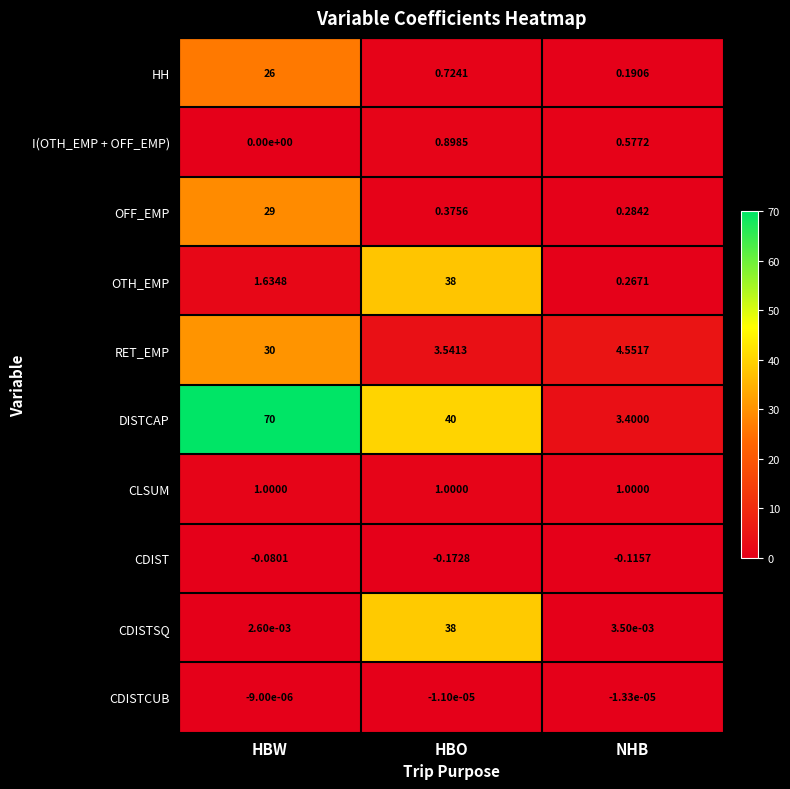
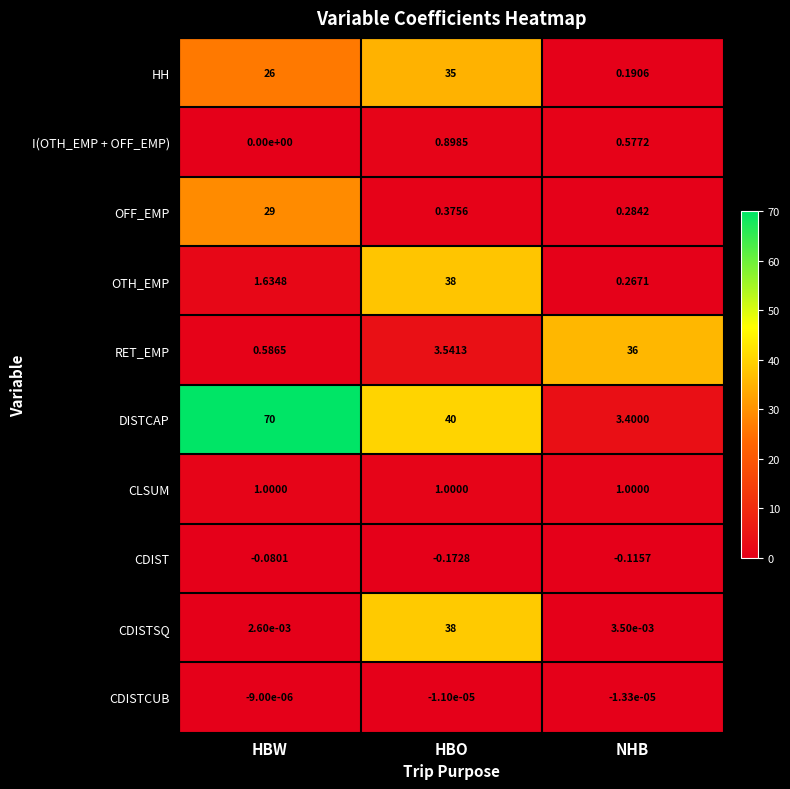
HH, HBO: 0.7241 -> 35
RET_EMP, HBW: 30 -> 0.5865
RET_EMP, NHB: 4.5517 -> 36
